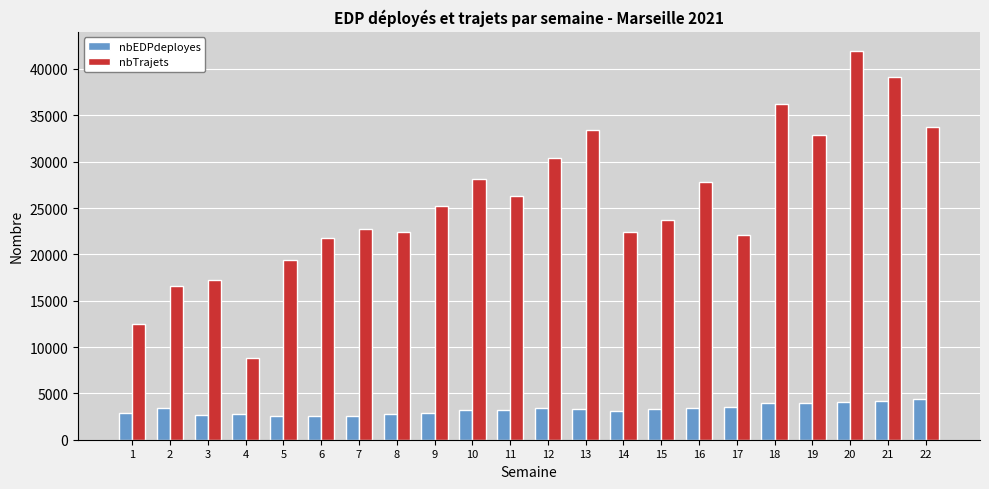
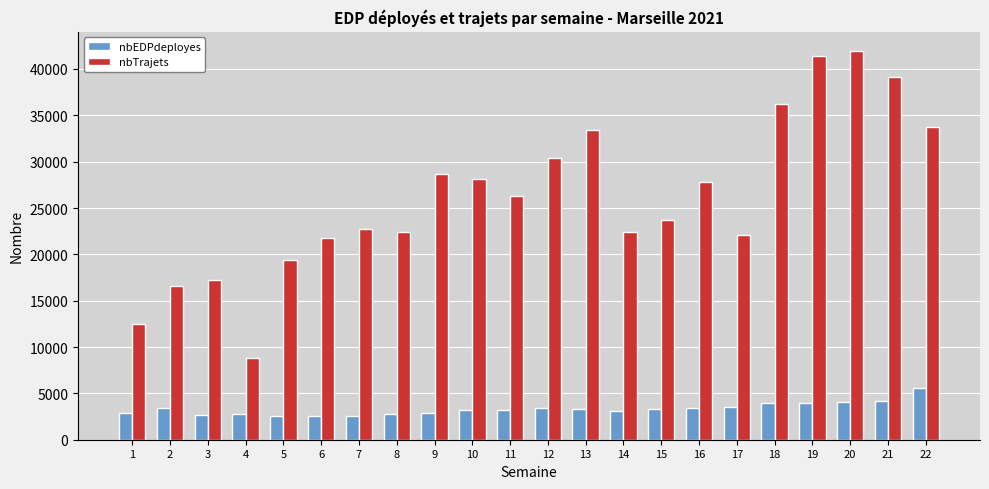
nbTrajets, 9: 25000 -> 29000
nbTrajets, 19: 33000 -> 41000
nbEDPdeployes, 22: 4000 -> 6000
